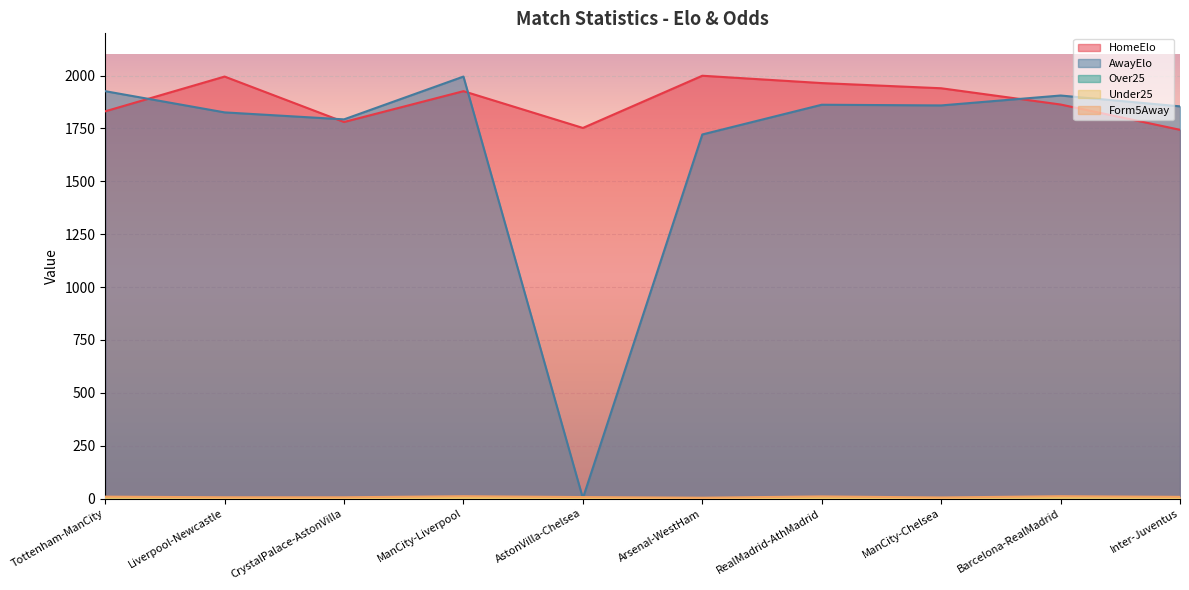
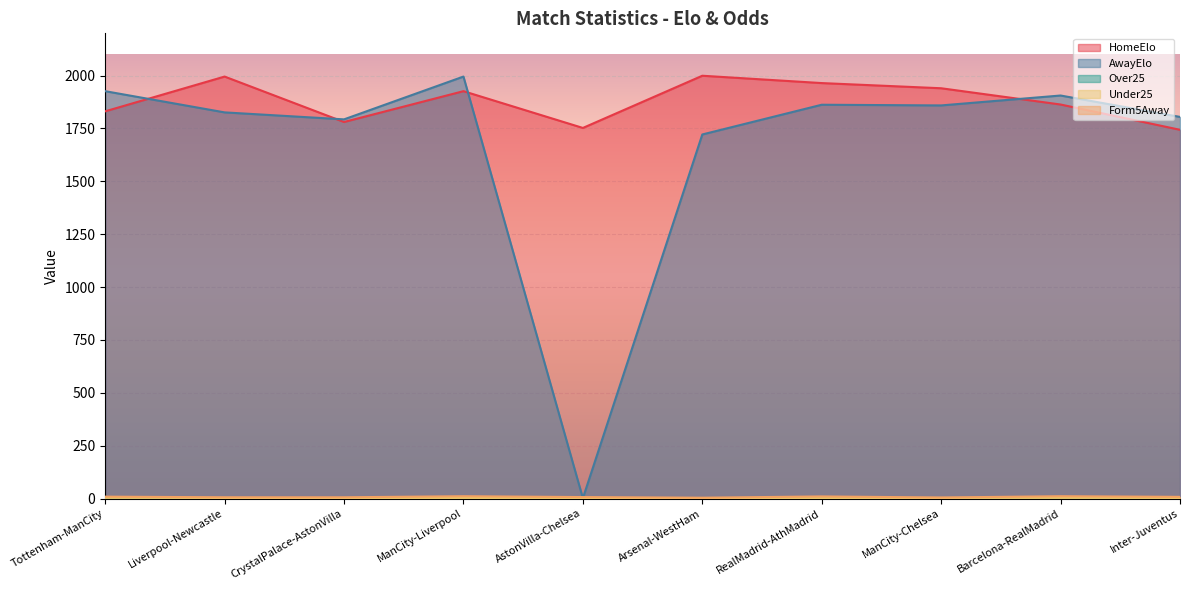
AwayElo, Inter-Juventus: 1850 -> 1800
